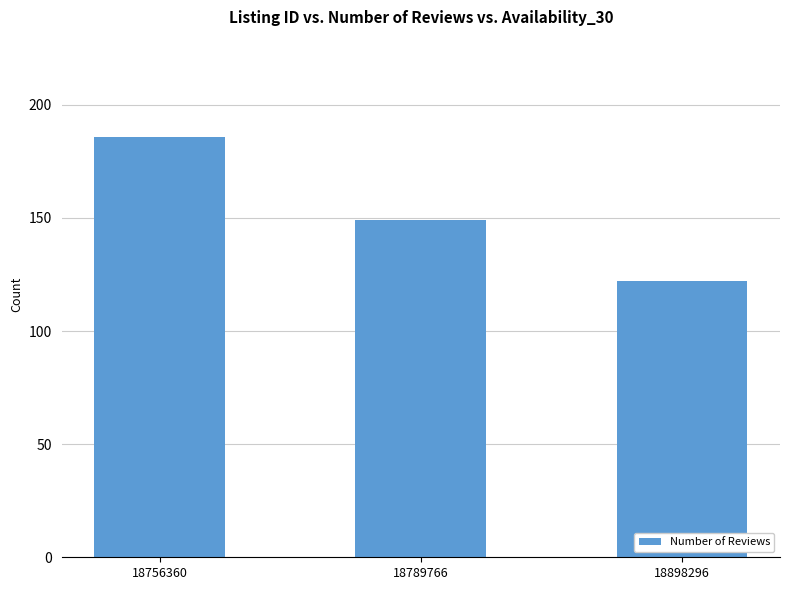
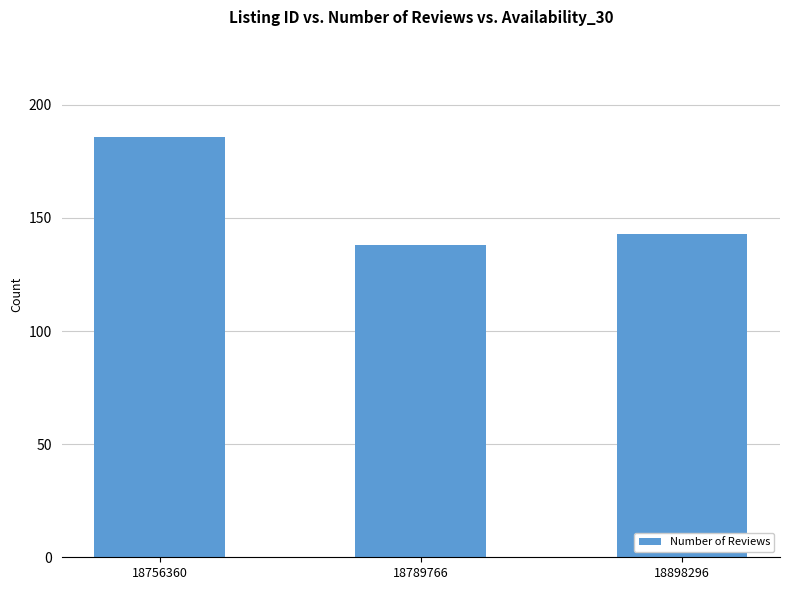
18789766: 149 -> 138
18898296: 122 -> 143
